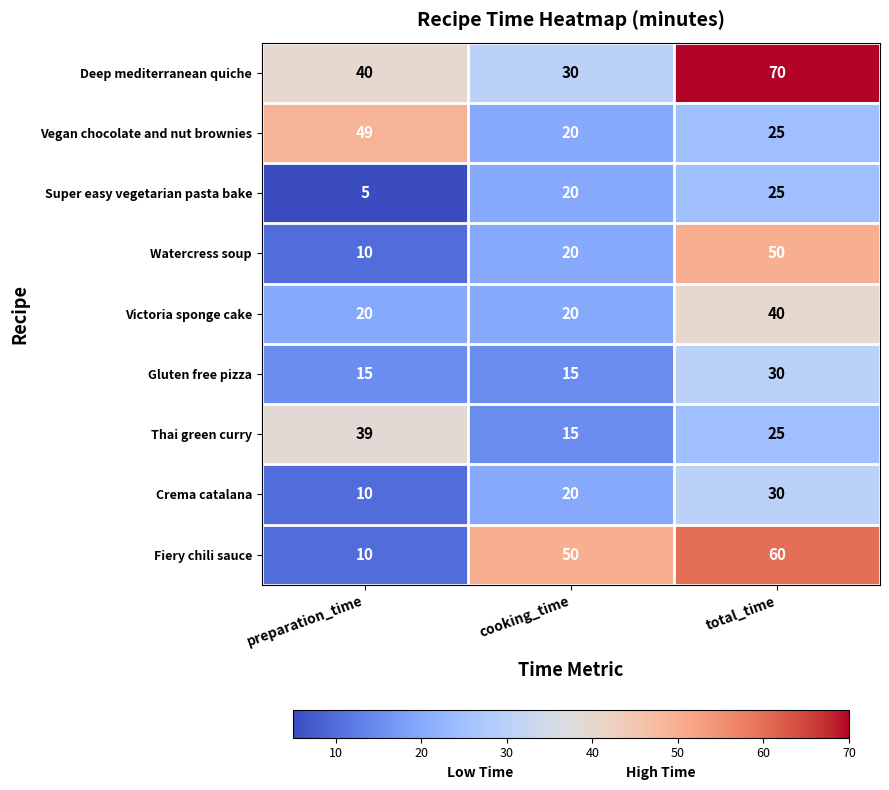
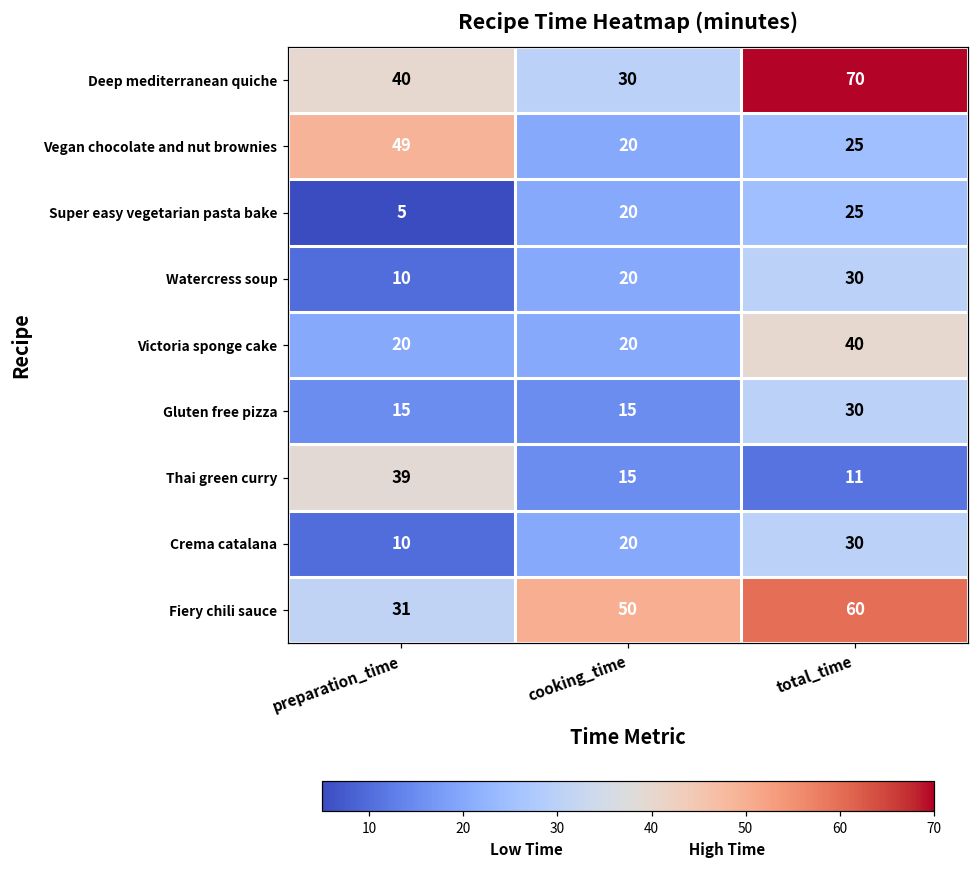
Watercress soup, total_time: 50 -> 30
Thai green curry, total_time: 25 -> 11
Fiery chili sauce, preparation_time: 10 -> 31
